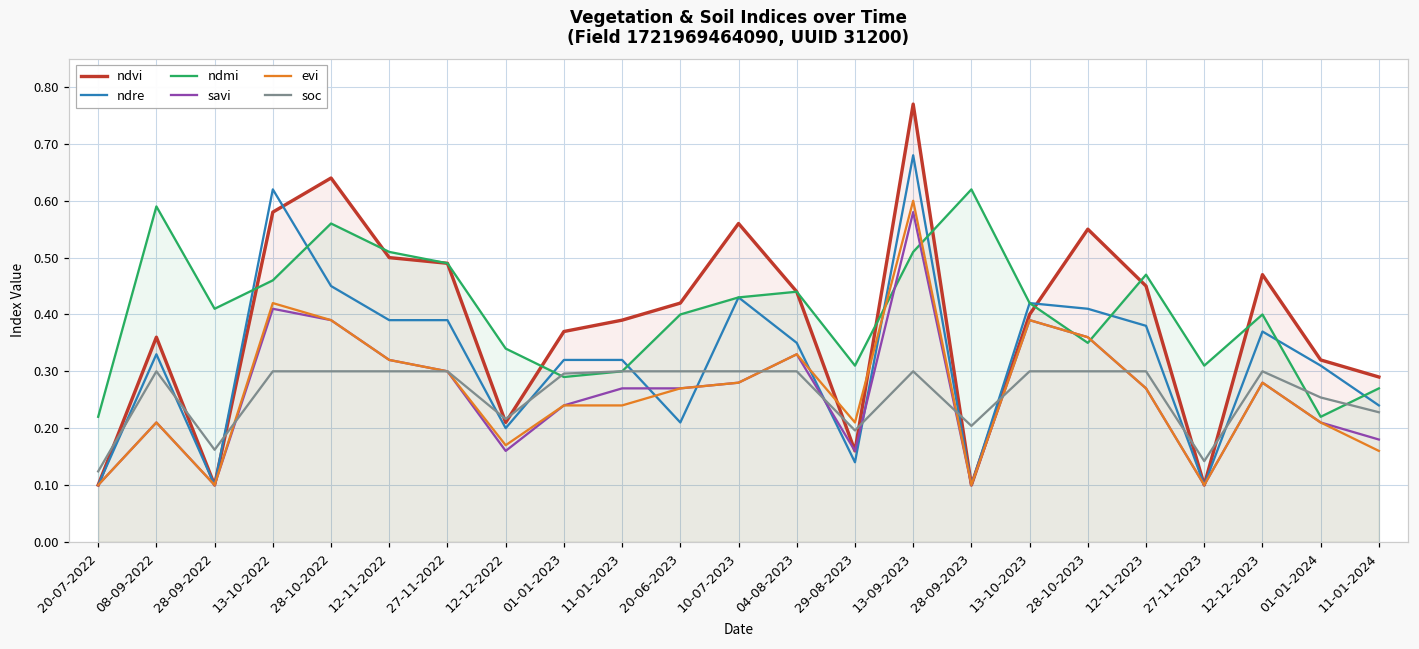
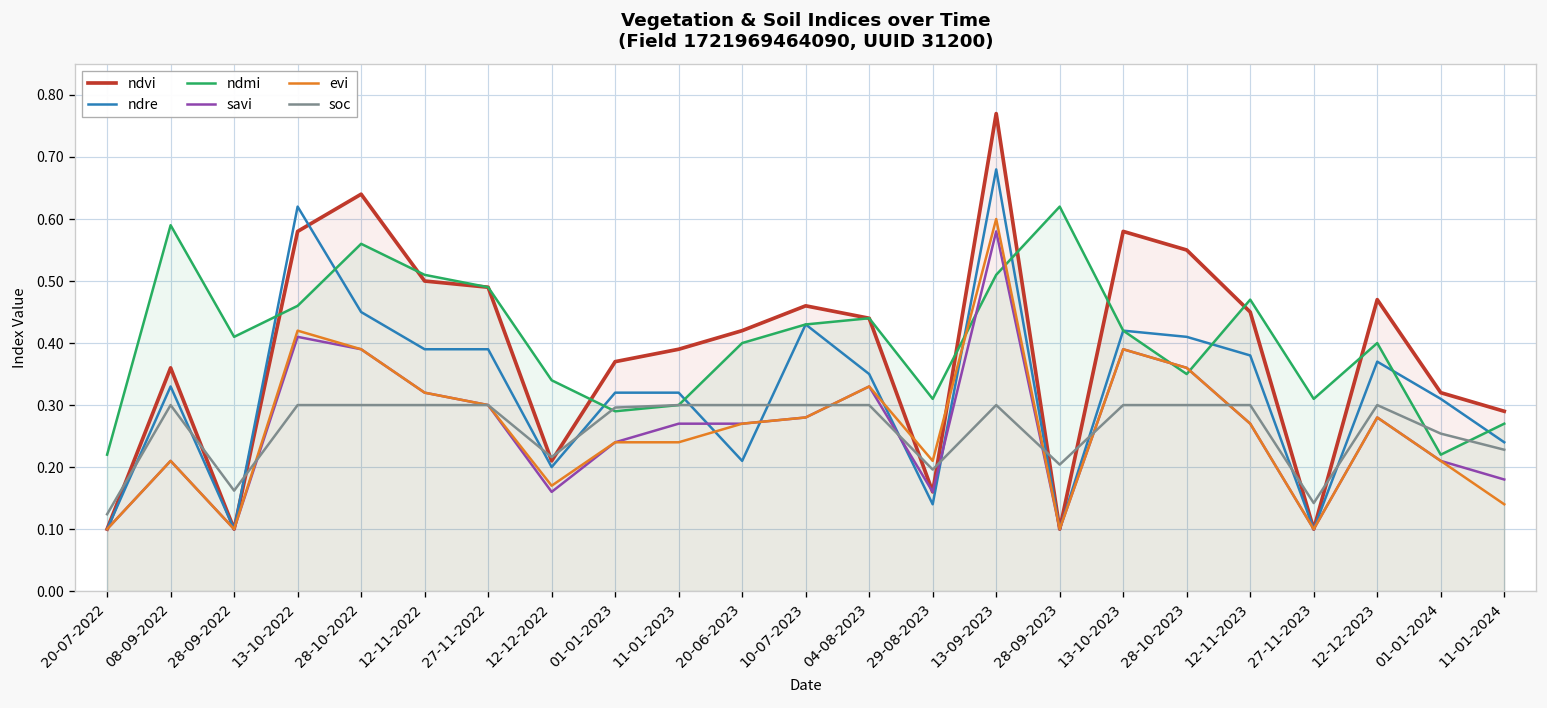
ndvi, 10-07-2023: 0.56 -> 0.46
ndvi, 13-10-2023: 0.40 -> 0.58
evi, 11-01-2024: 0.16 -> 0.14
